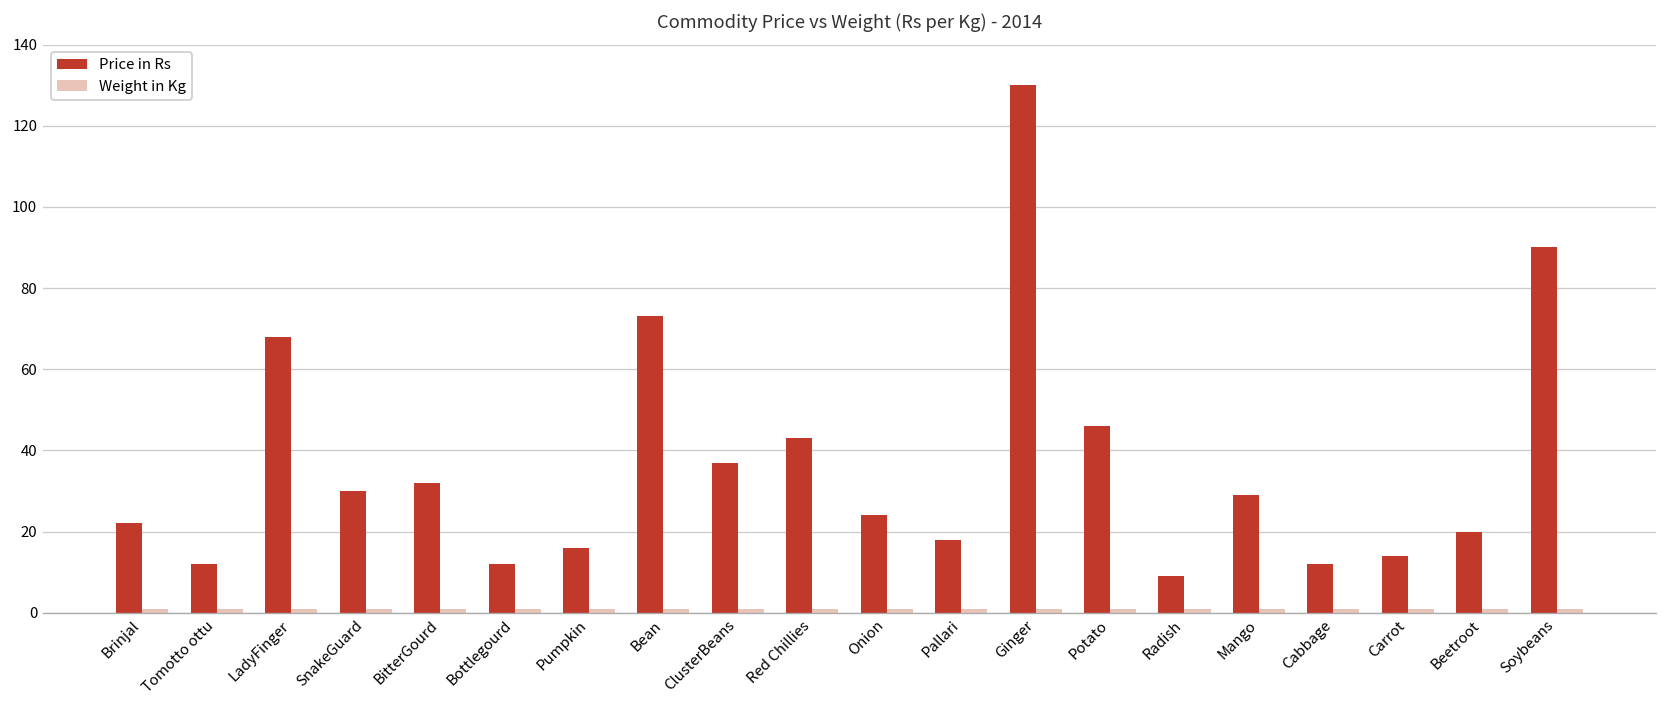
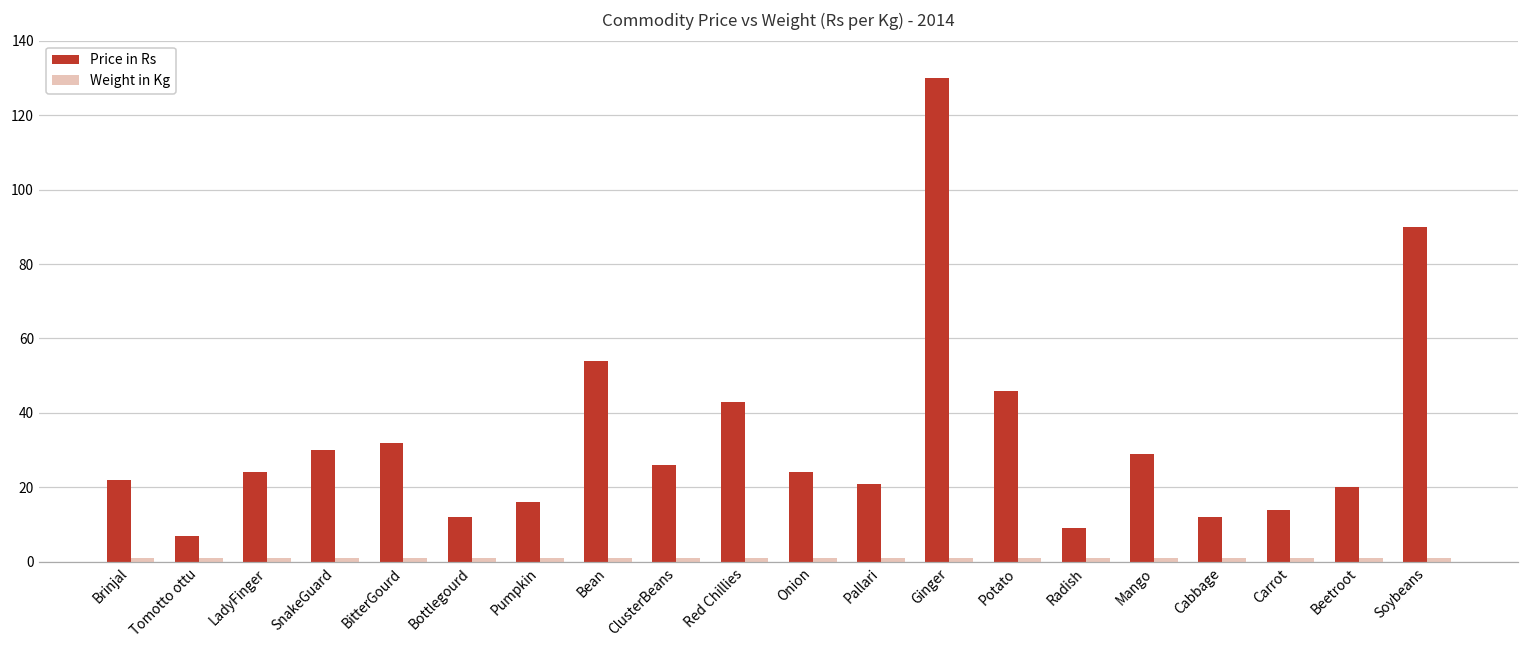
Price in Rs, Tomotto ottu: 12 -> 7
Price in Rs, LadyFinger: 68 -> 24
Price in Rs, Bean: 73 -> 54
Price in Rs, ClusterBeans: 37 -> 26
Price in Rs, Pallari: 18 -> 21
